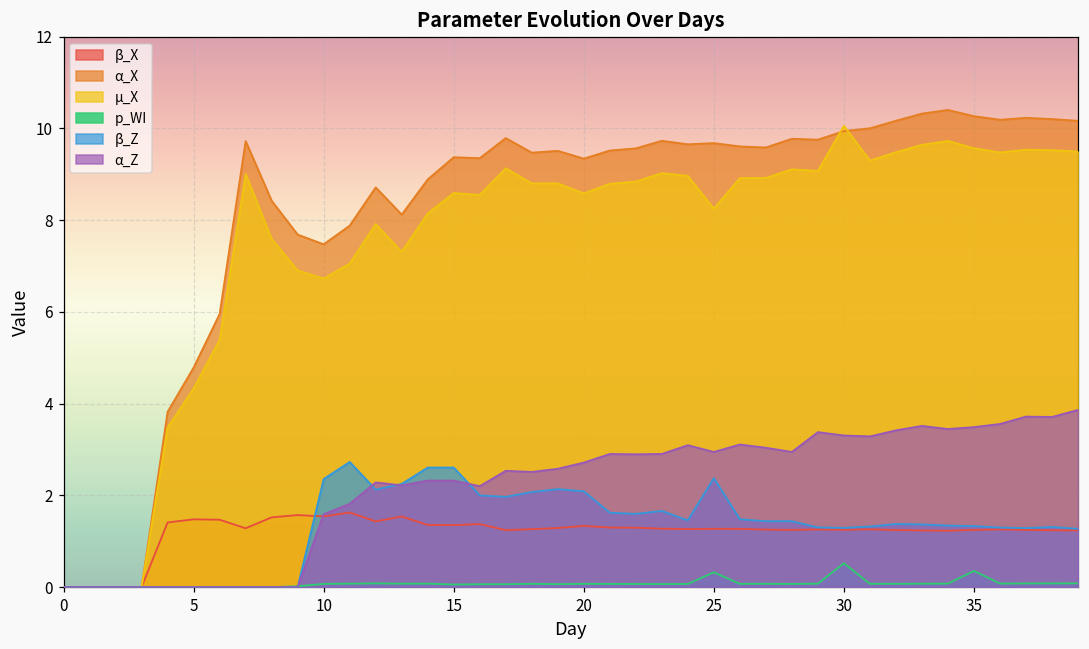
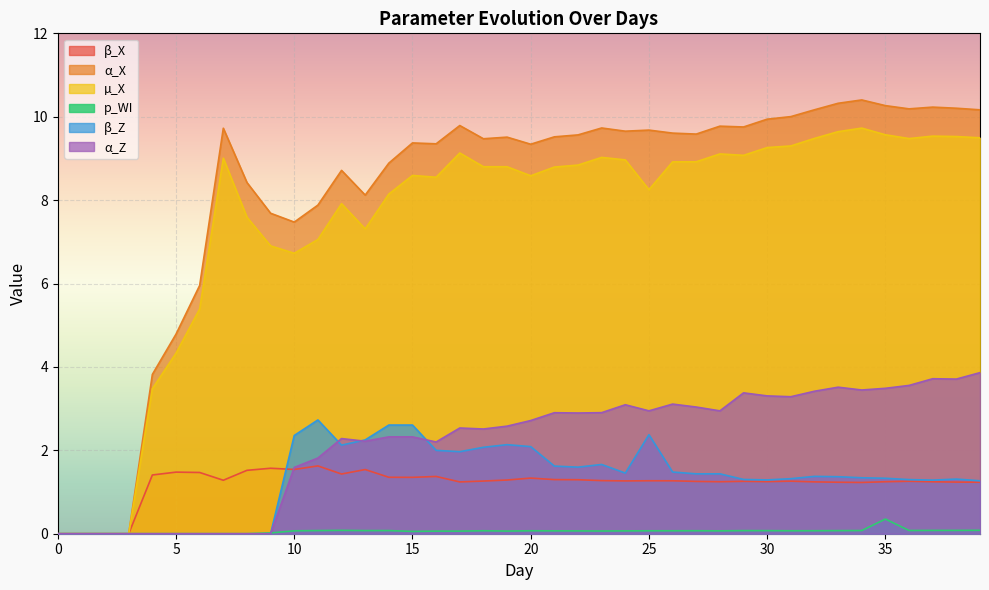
p_WI, 25: 0.3 -> 0.1
µ_X, 30: 10.1 -> 9.3
p_WI, 30: 0.5 -> 0.1
